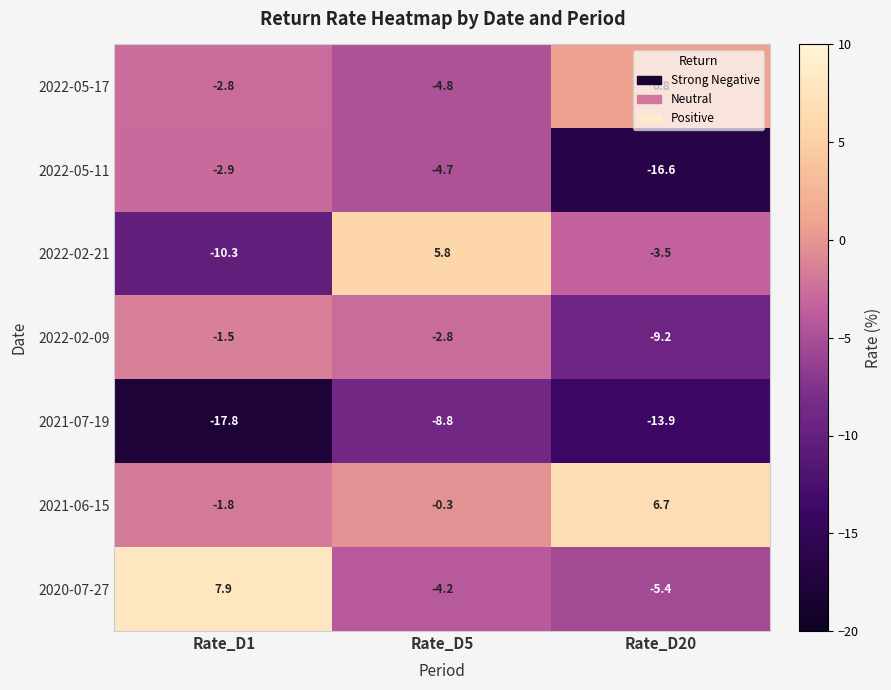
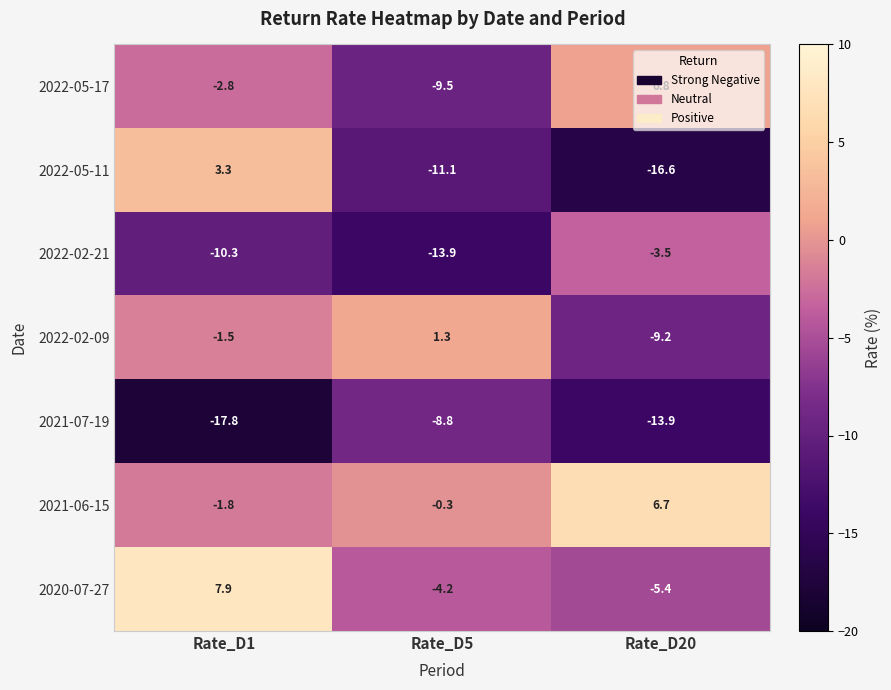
2022-05-17, Rate_D5: -4.8 -> -9.5
2022-05-11, Rate_D1: -2.9 -> 3.3
2022-05-11, Rate_D5: -4.7 -> -11.1
2022-02-21, Rate_D5: 5.8 -> -13.9
2022-02-09, Rate_D5: -2.8 -> 1.3
